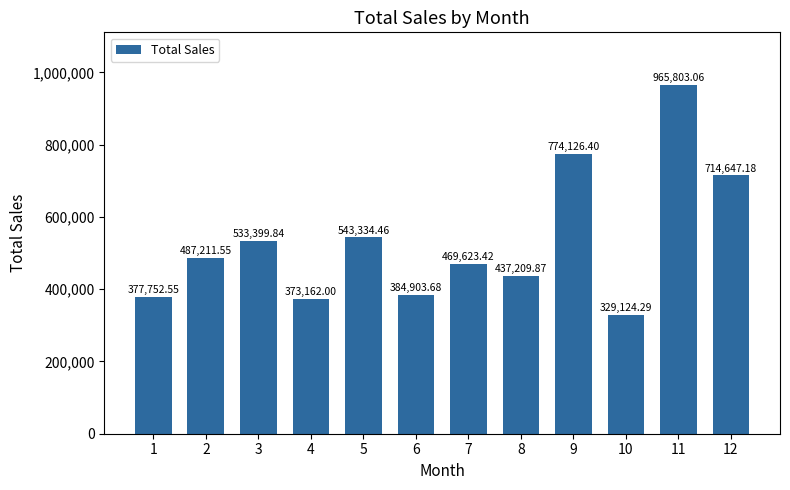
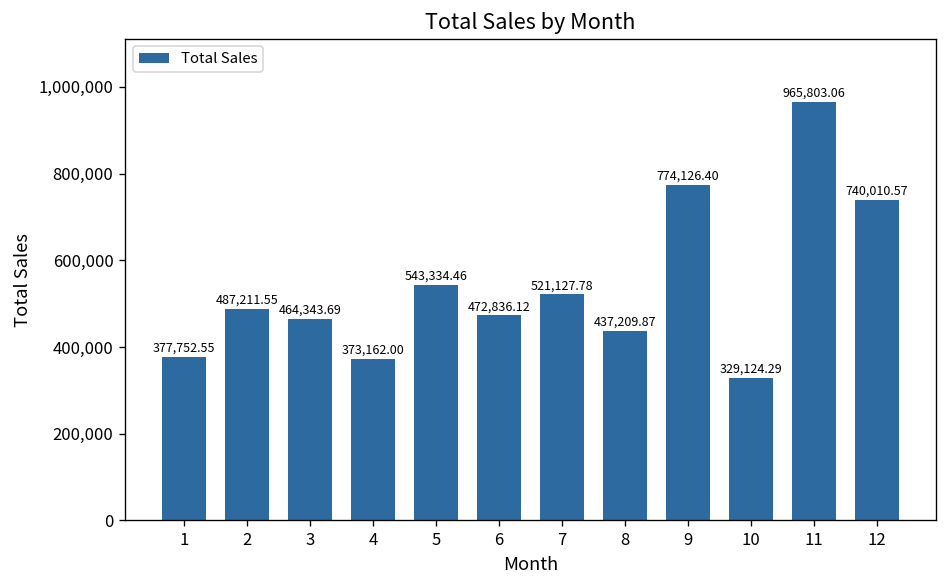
3: 533,399.84 -> 464,343.69
6: 384,903.68 -> 472,836.12
7: 469,623.42 -> 521,127.78
12: 714,647.18 -> 740,010.57
